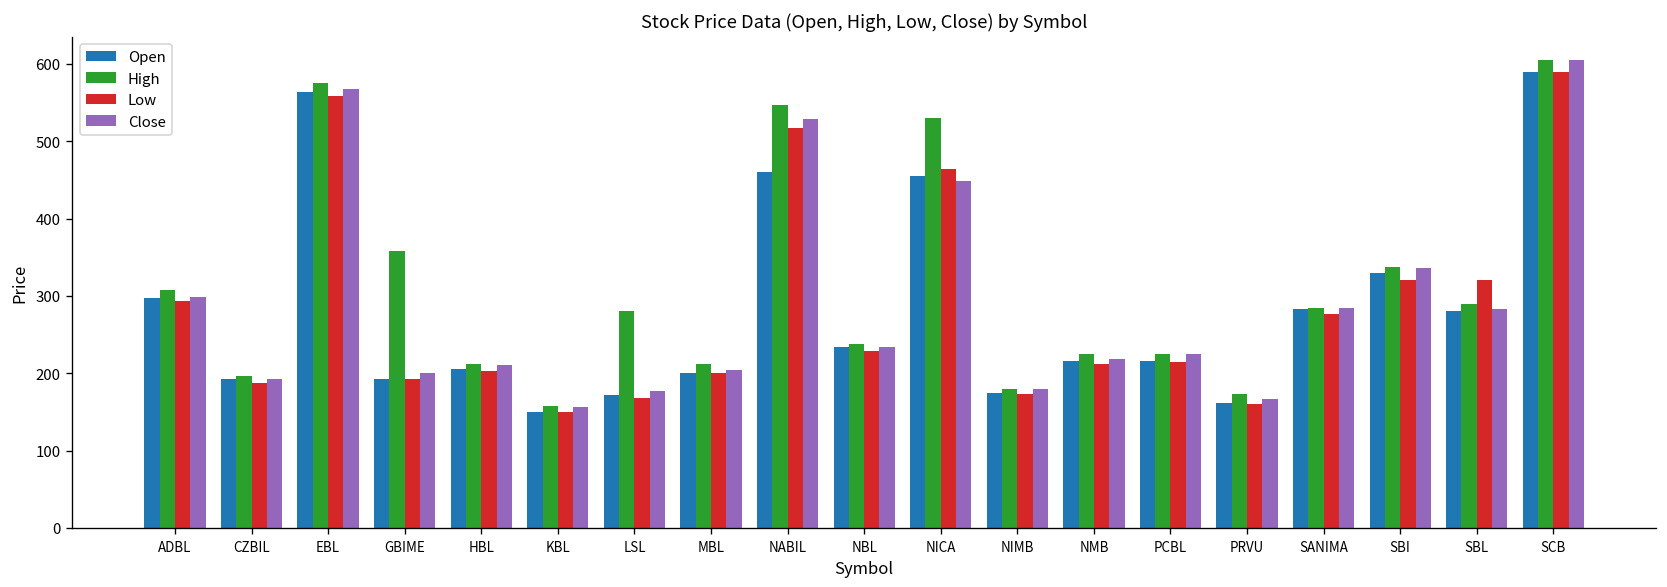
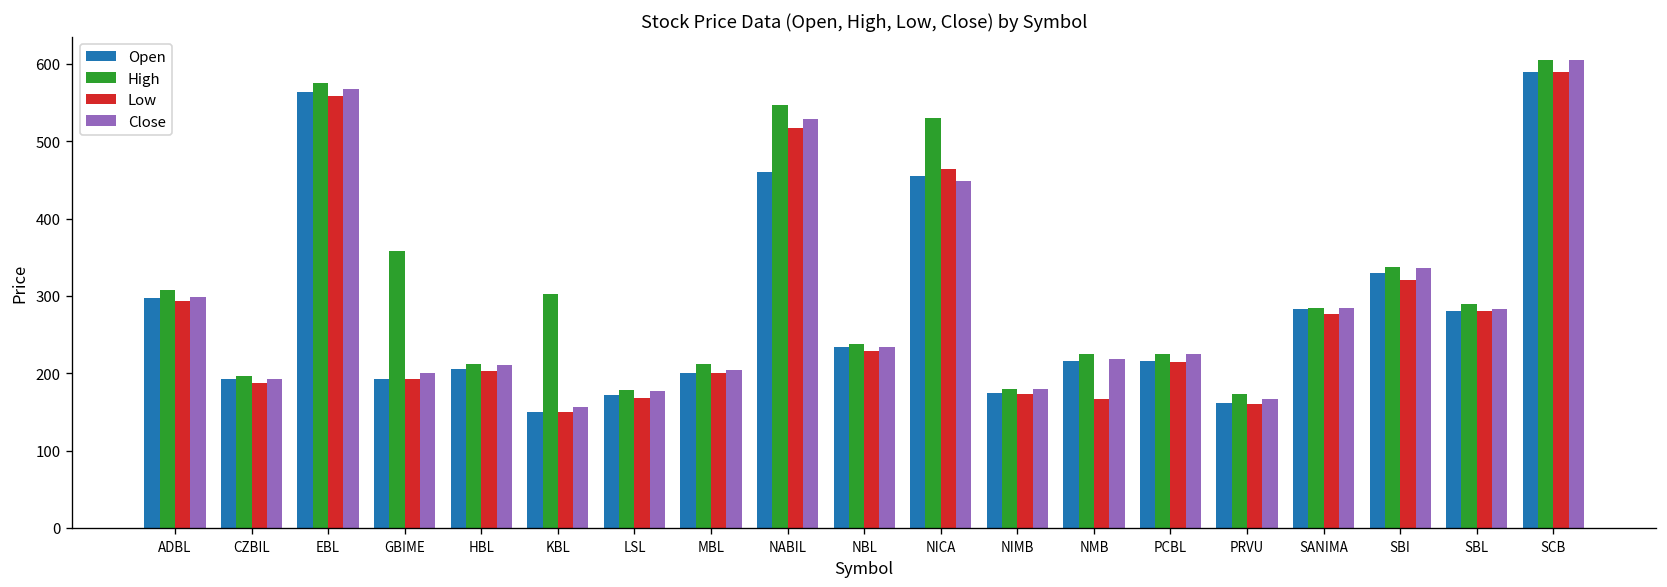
High, KBL: 160 -> 300
High, LSL: 280 -> 180
Low, NMB: 210 -> 170
Low, SBL: 320 -> 280
